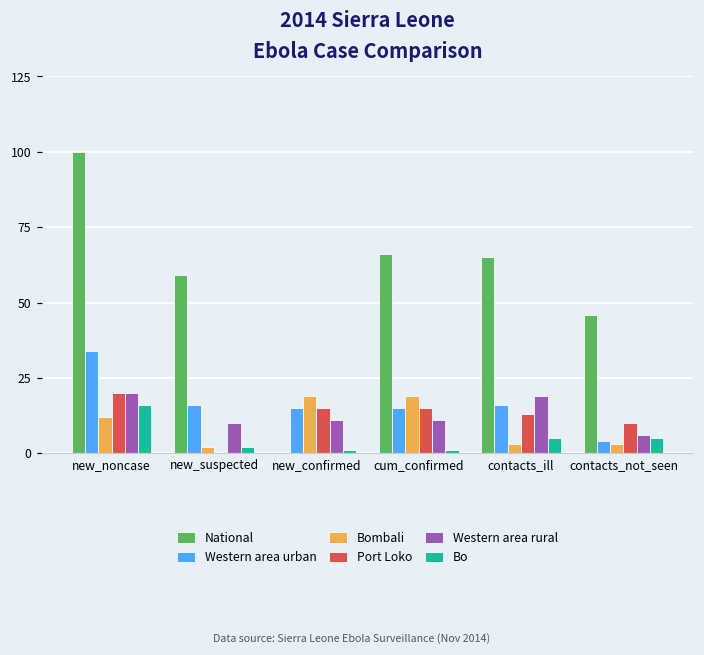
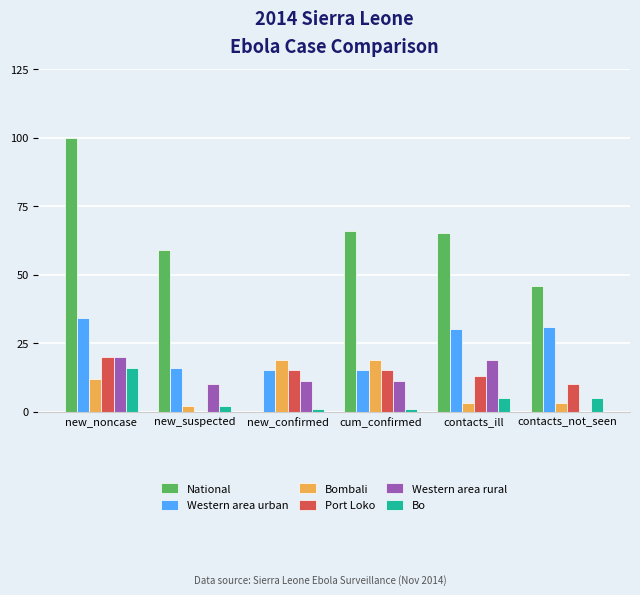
Western area urban, contacts_ill: 16 -> 30
Western area urban, contacts_not_seen: 4 -> 31
Western area rural, contacts_not_seen: 6 -> 0
